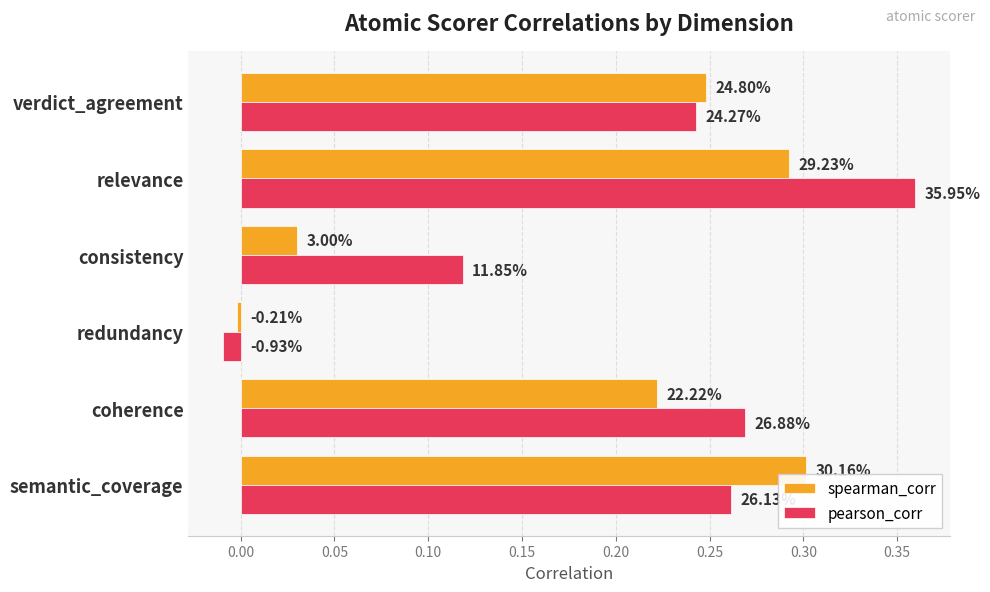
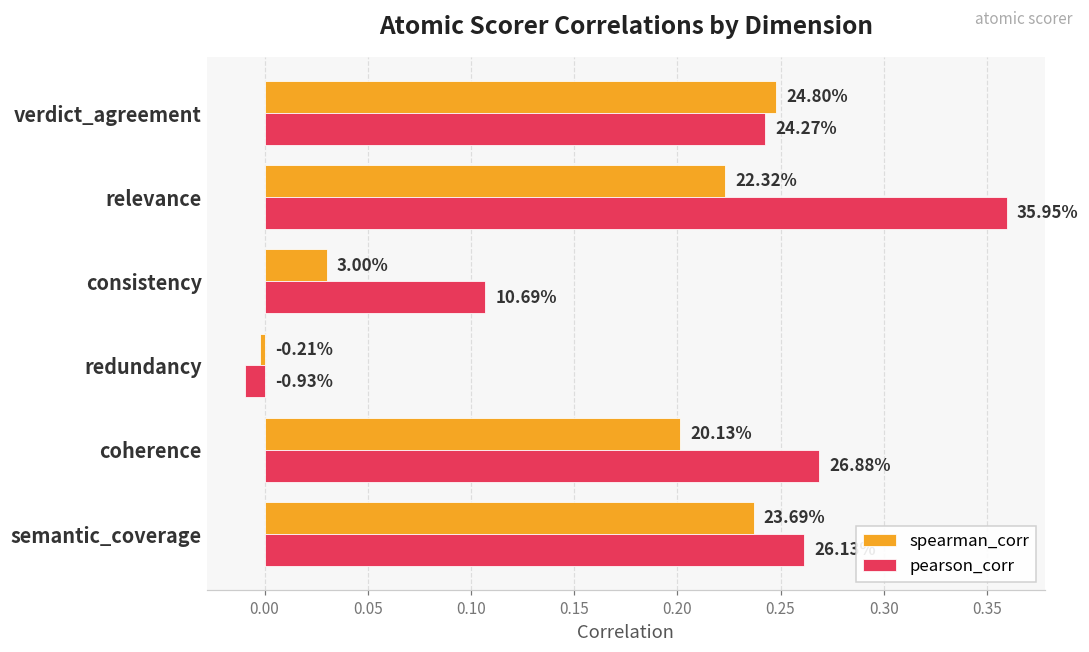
spearman_corr, relevance: 29.23% -> 22.32%
pearson_corr, consistency: 11.85% -> 10.69%
spearman_corr, coherence: 22.22% -> 20.13%
spearman_corr, semantic_coverage: 0.302 -> 0.237
